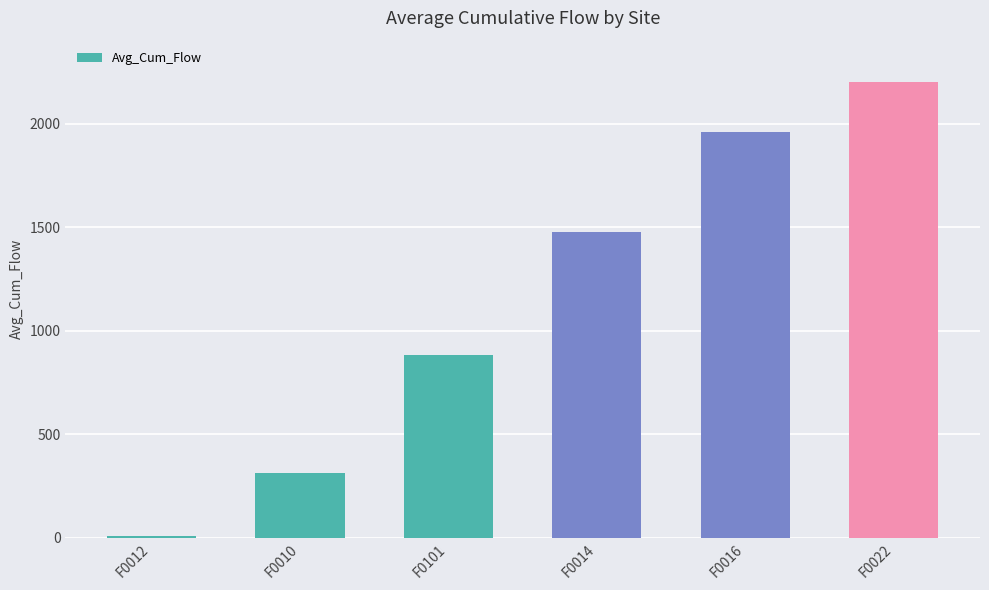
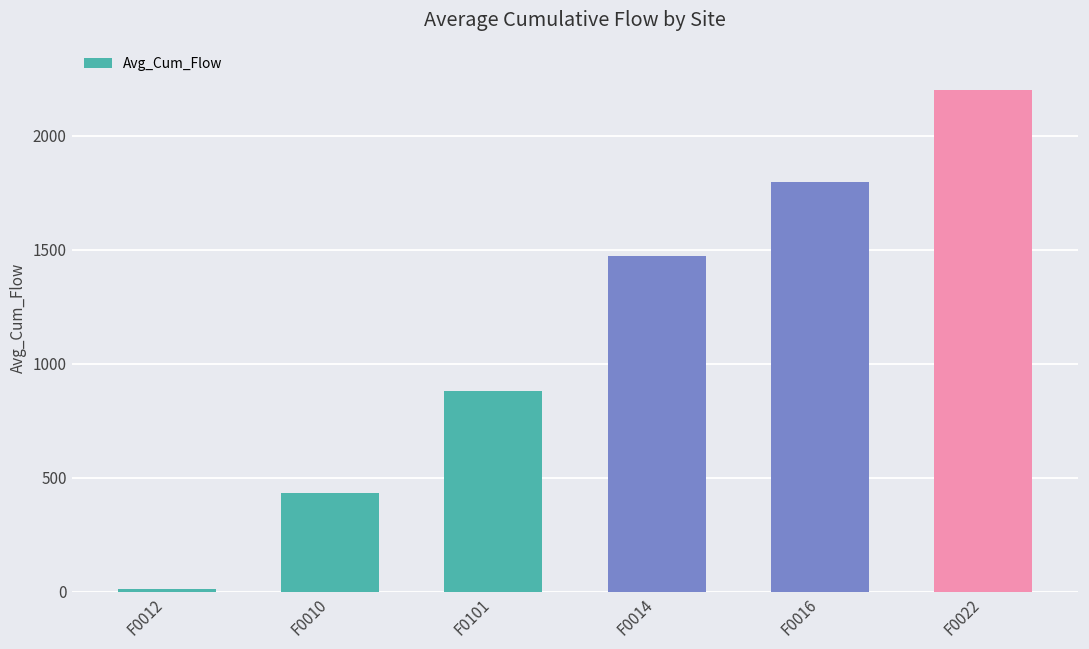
F0010: 310 -> 430
F0016: 1960 -> 1800
